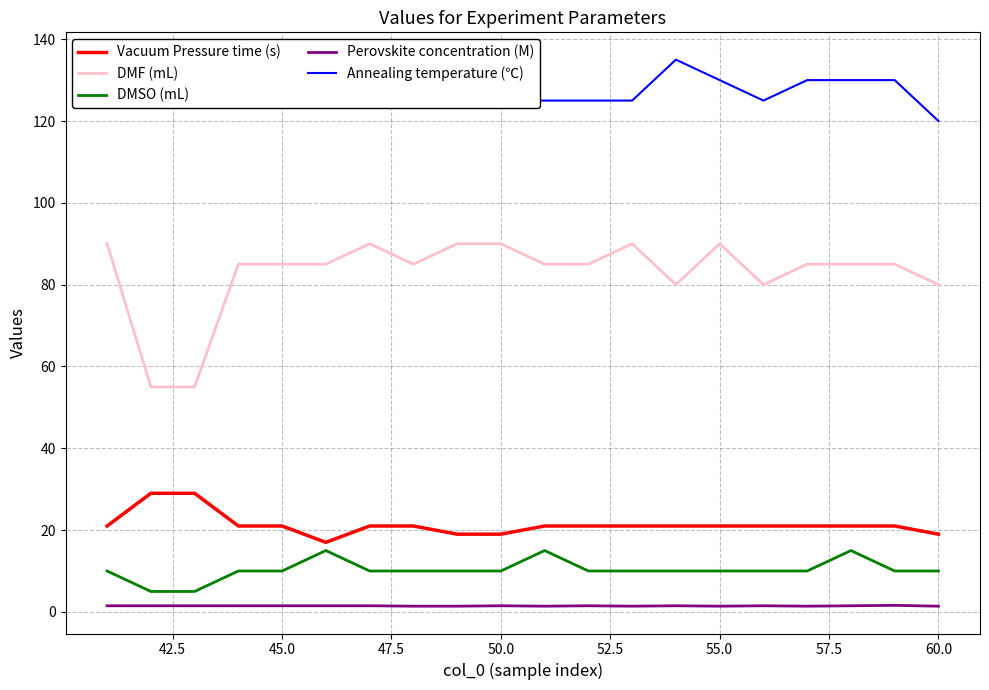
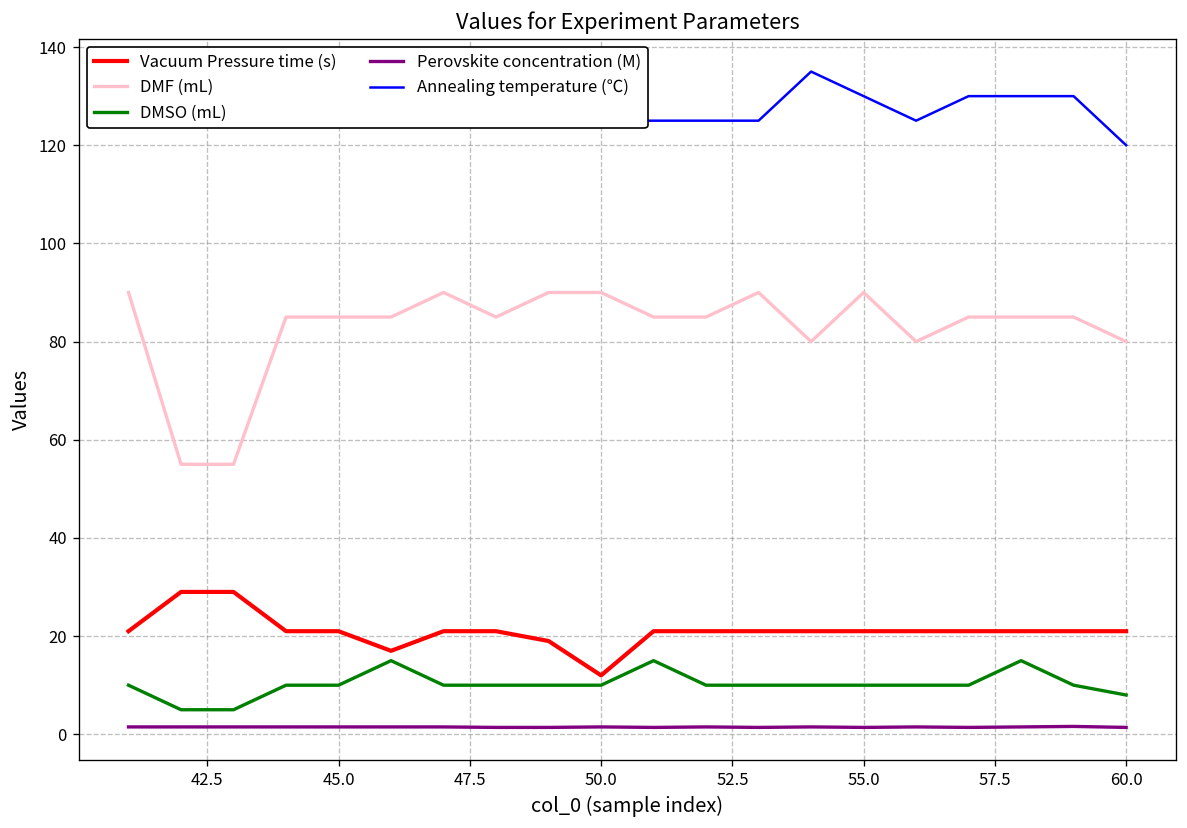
Vacuum Pressure time (s), 50.0: 19 -> 12
Vacuum Pressure time (s), 60.0: 19 -> 21
DMSO (mL), 60.0: 10 -> 8
